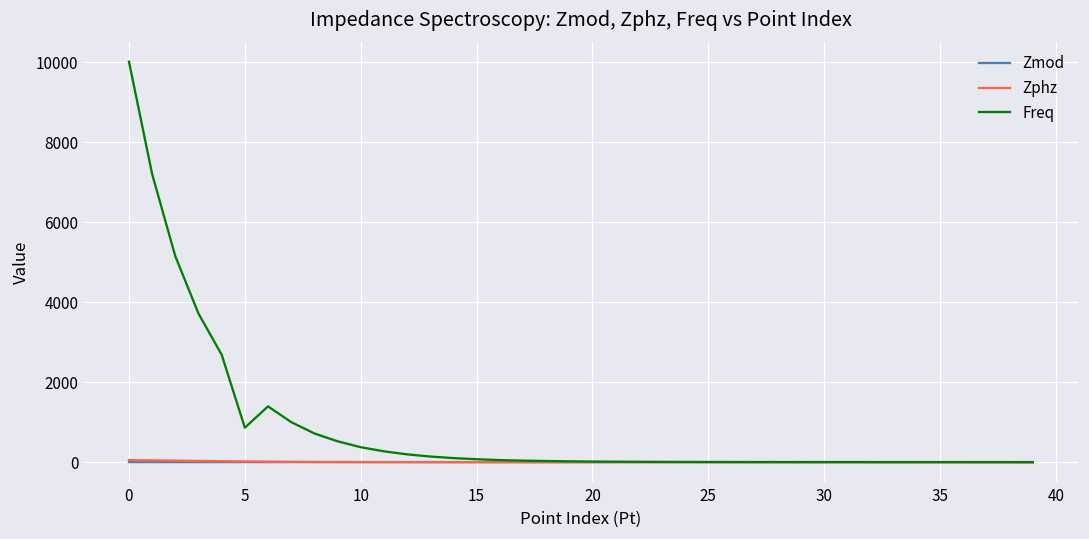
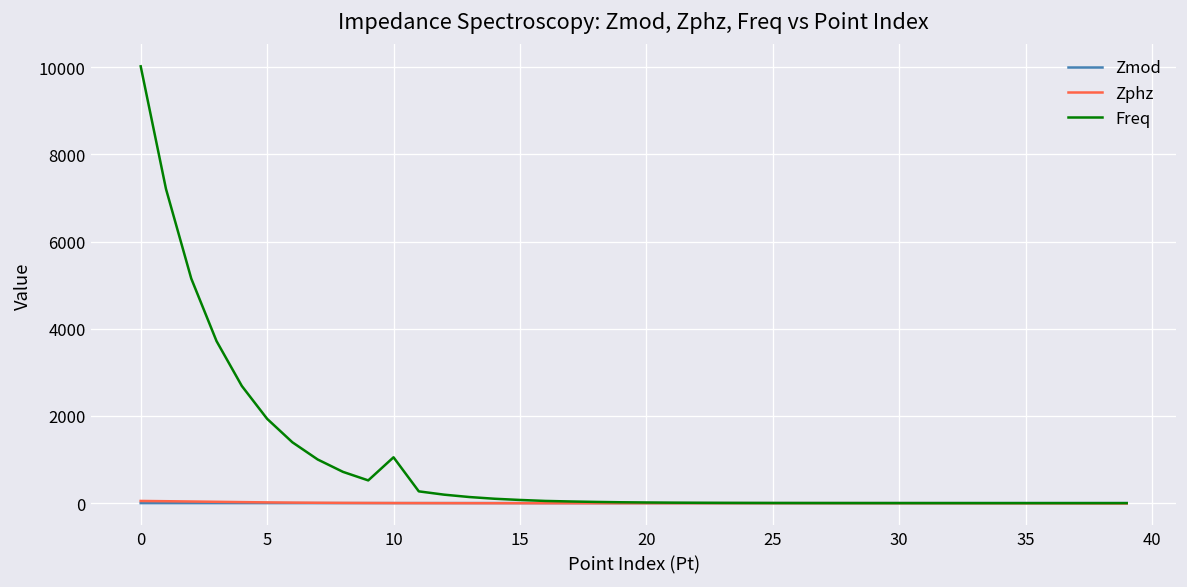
Freq, 5: 900 -> 1900
Freq, 10: 400 -> 1100
